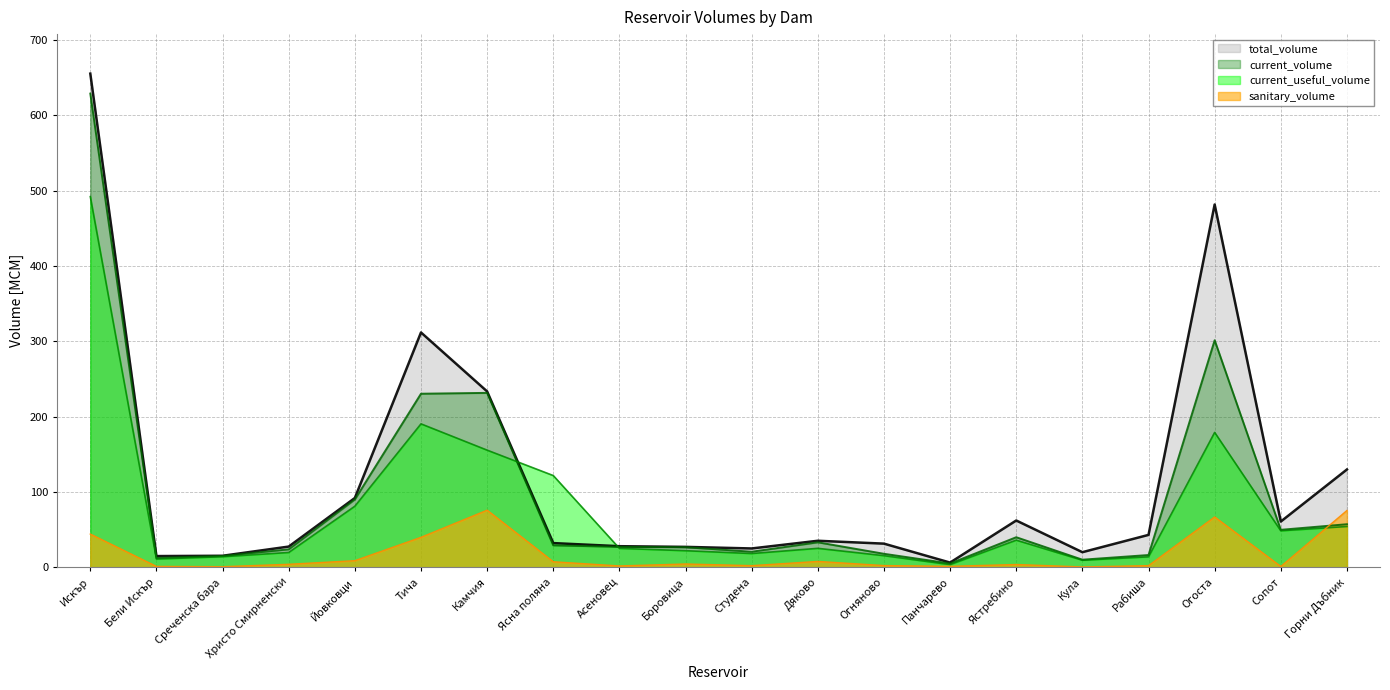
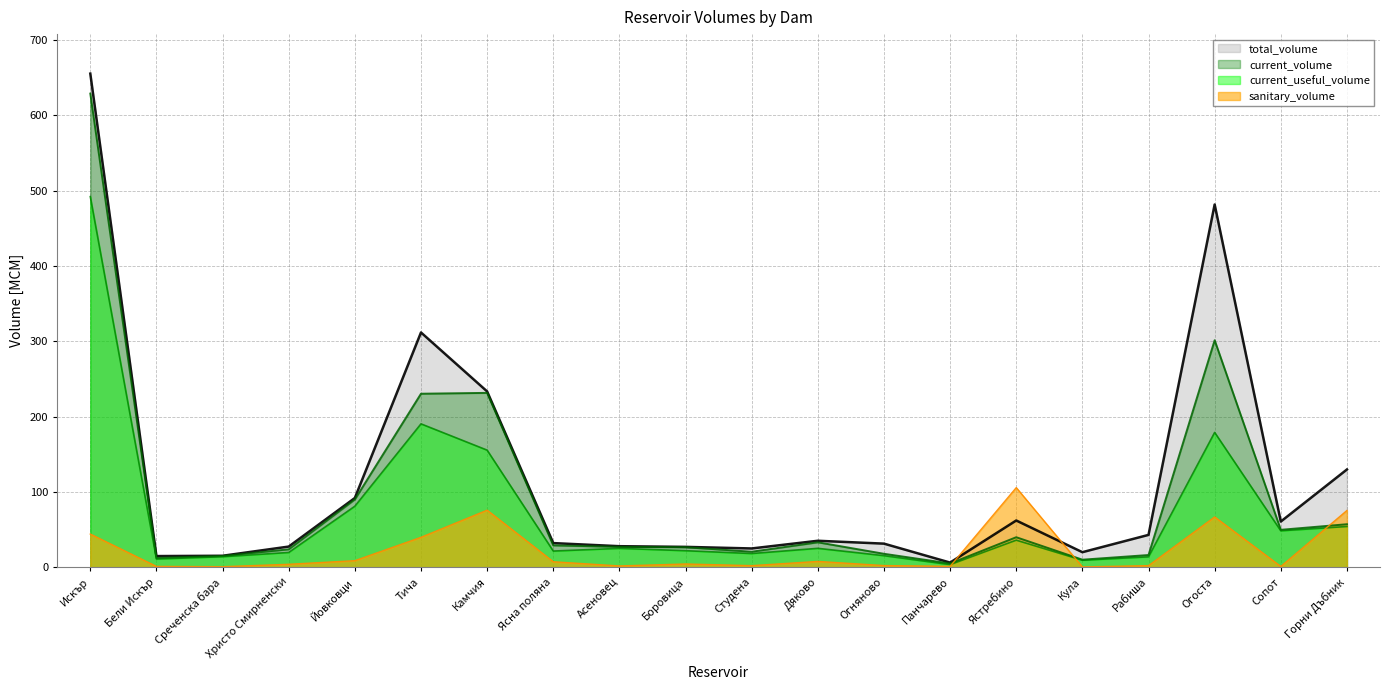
current_useful_volume, Ясна поляна: 120 -> 20
sanitary_volume, Ястребино: 0 -> 110
